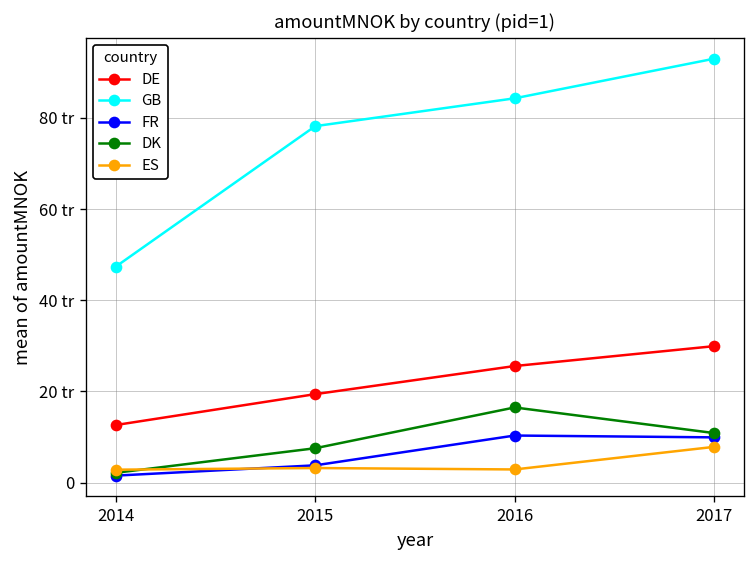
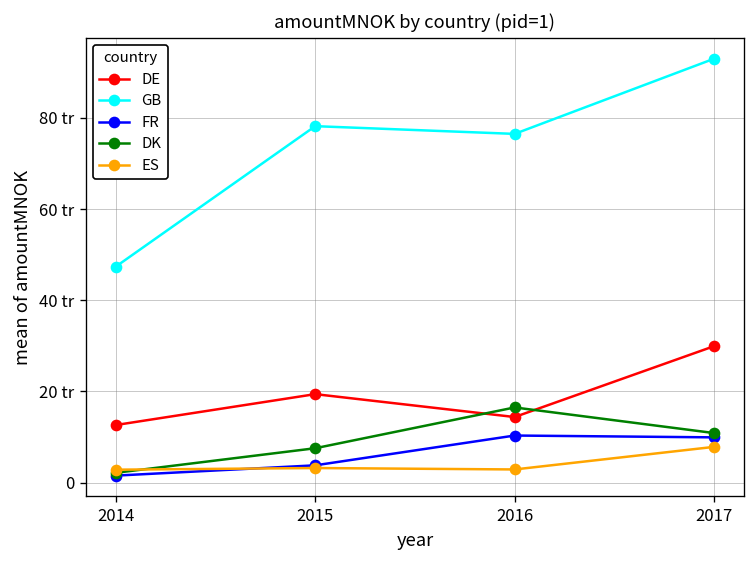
DE, 2016: 26 tr -> 14 tr
GB, 2016: 84 tr -> 76 tr
